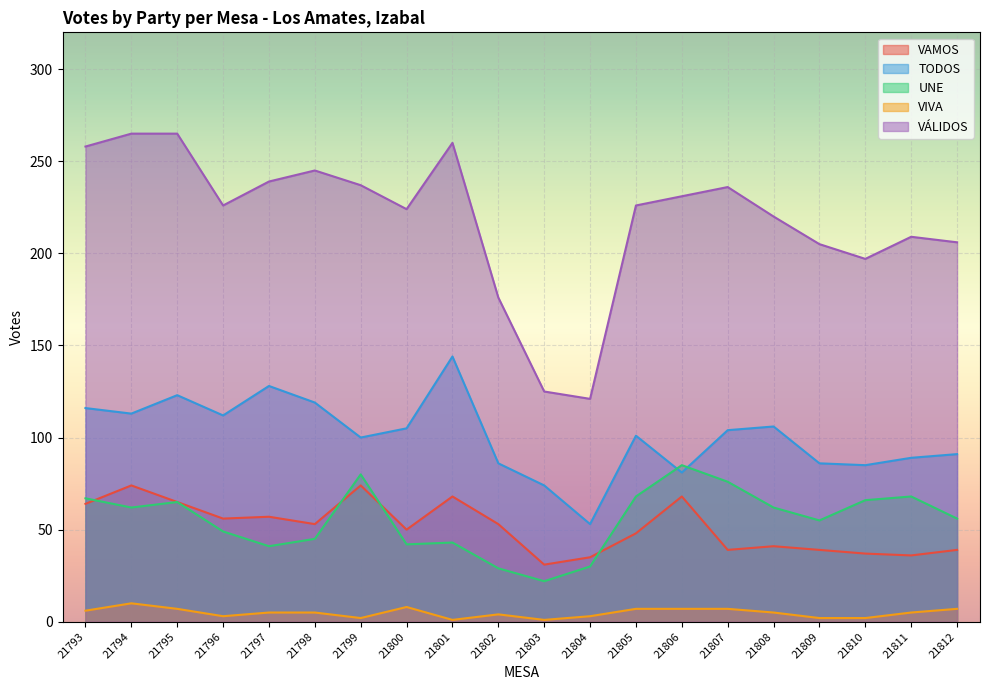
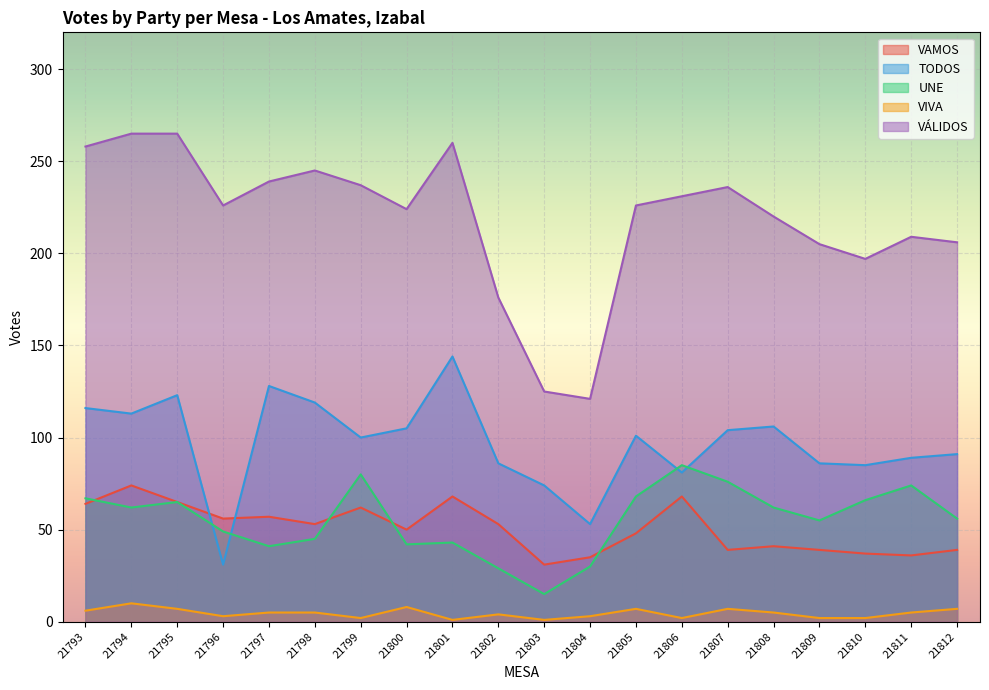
TODOS, 21796: 112 -> 31
VAMOS, 21799: 74 -> 62
UNE, 21803: 22 -> 15
VIVA, 21806: 7 -> 2
UNE, 21811: 68 -> 74
